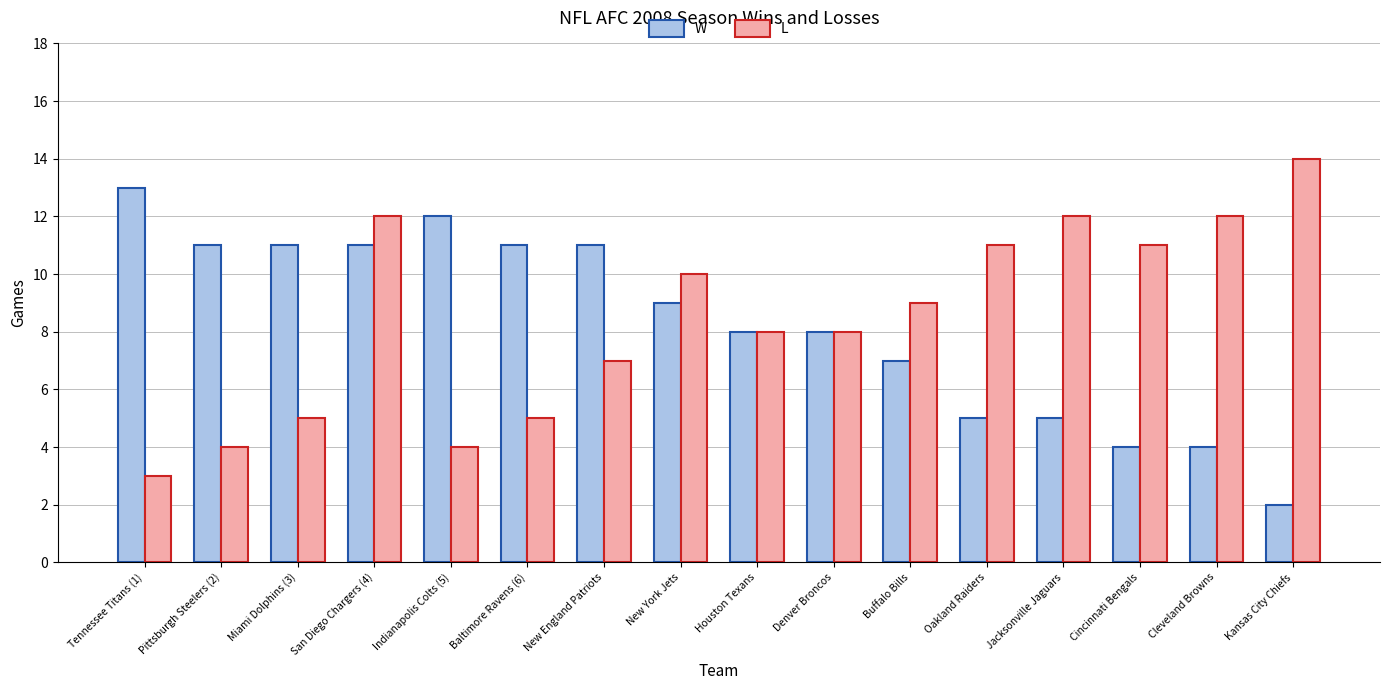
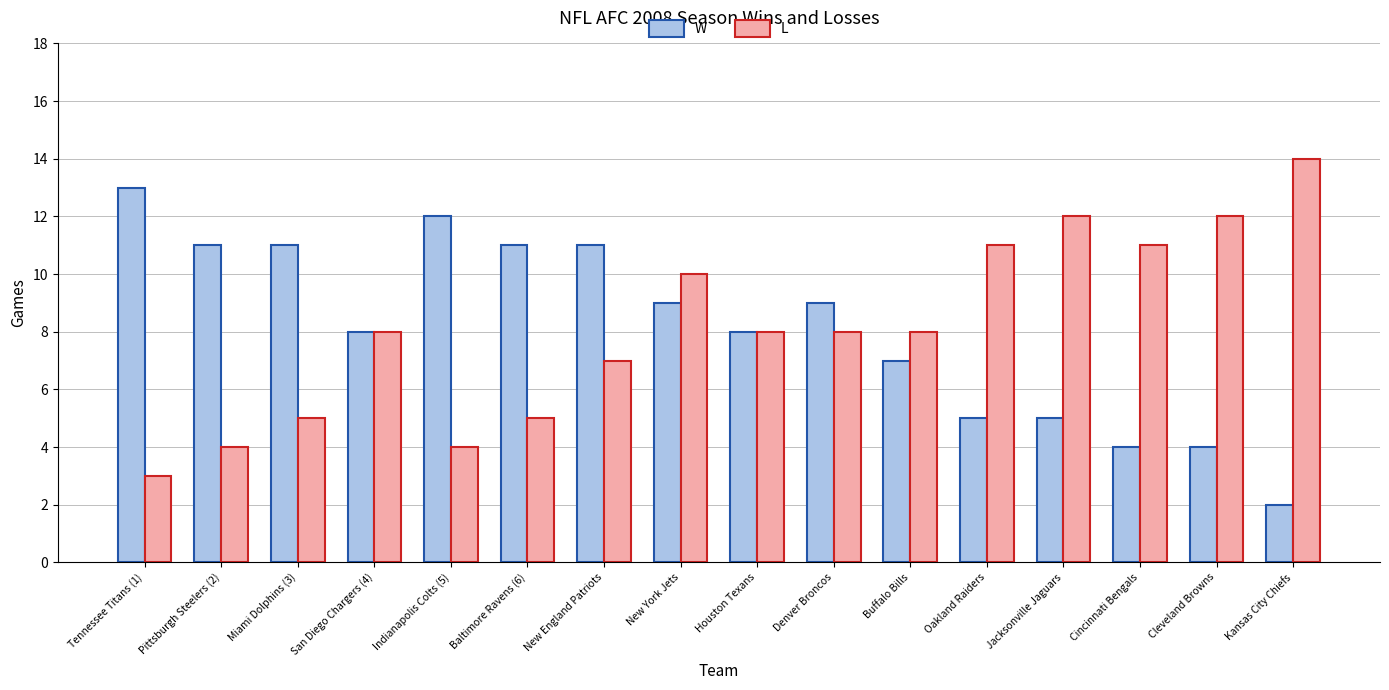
W, San Diego Chargers (4): 11 -> 8
L, San Diego Chargers (4): 12 -> 8
W, Denver Broncos: 8 -> 9
L, Buffalo Bills: 9 -> 8
